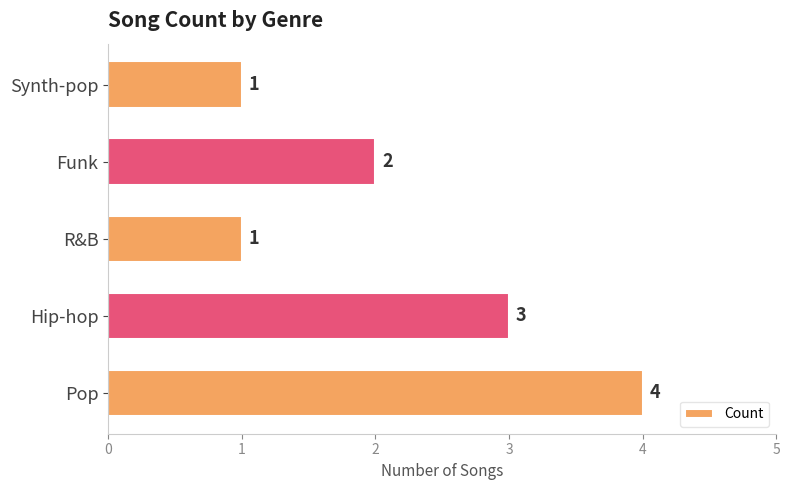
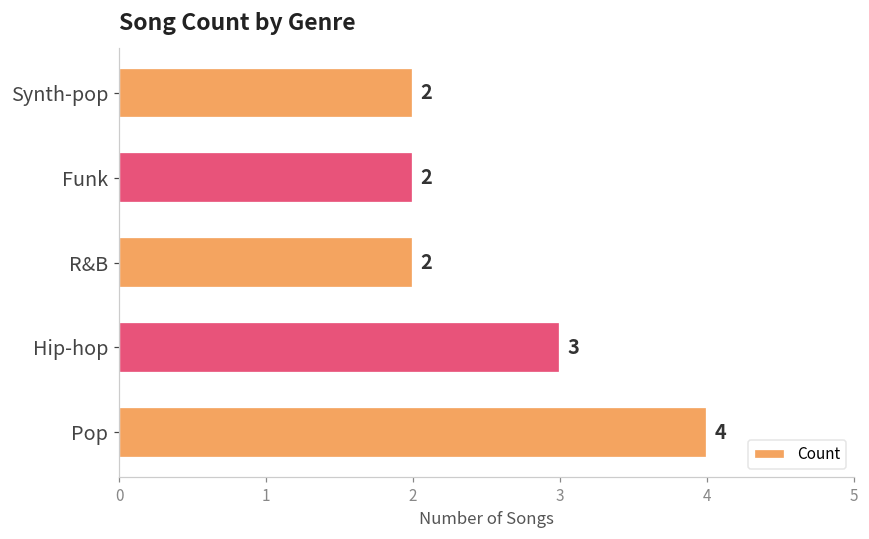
Synth-pop: 1 -> 2
R&B: 1 -> 2
